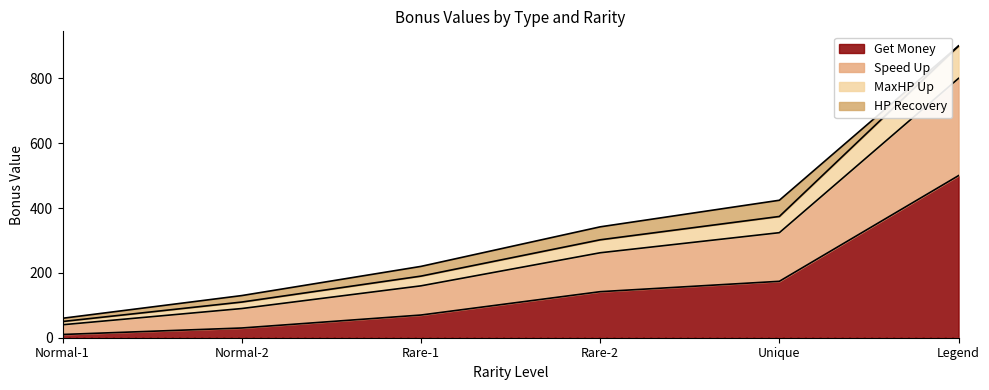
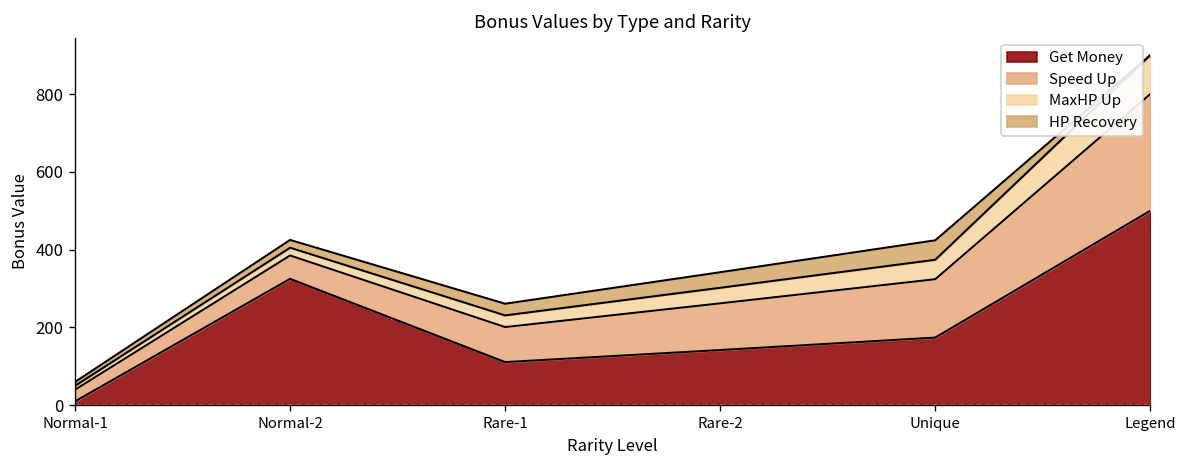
Get Money, Normal-2: 30 -> 330
Get Money, Rare-1: 70 -> 110
